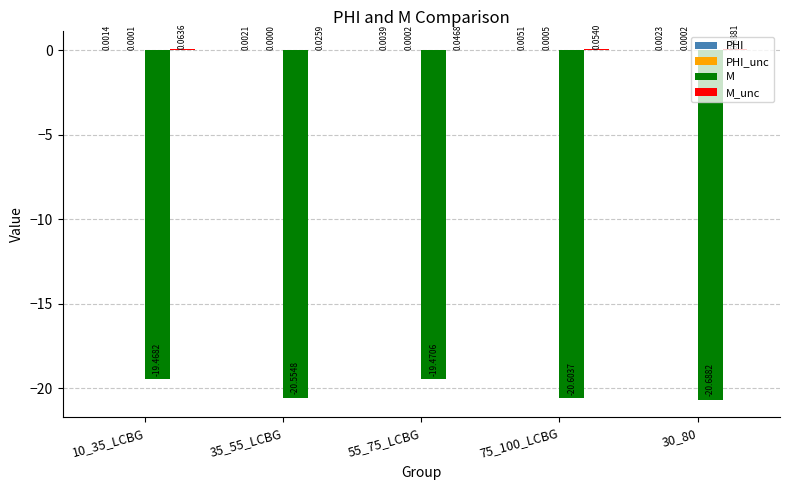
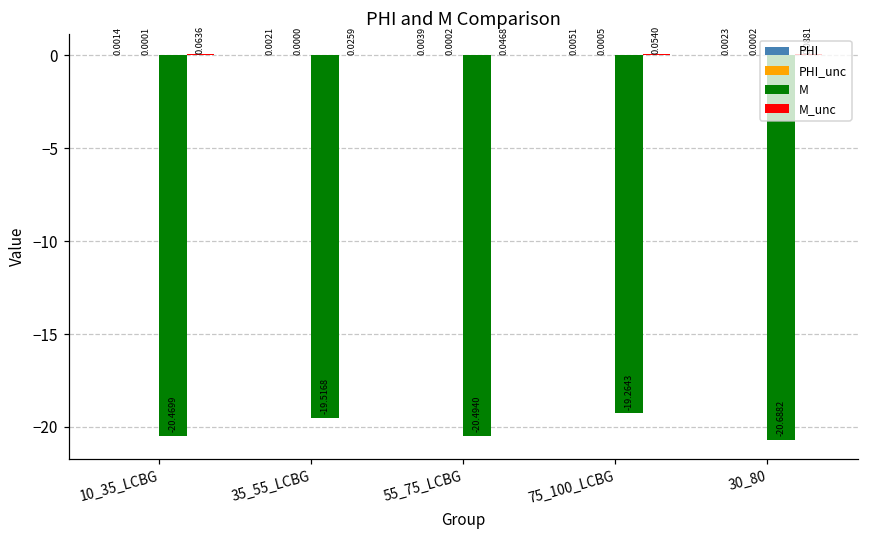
M, 10_35_LCBG: -19.4682 -> -20.4699
M, 35_55_LCBG: -20.5548 -> -19.5168
M, 55_75_LCBG: -19.4706 -> -20.4940
M, 75_100_LCBG: -20.6037 -> -19.2643
